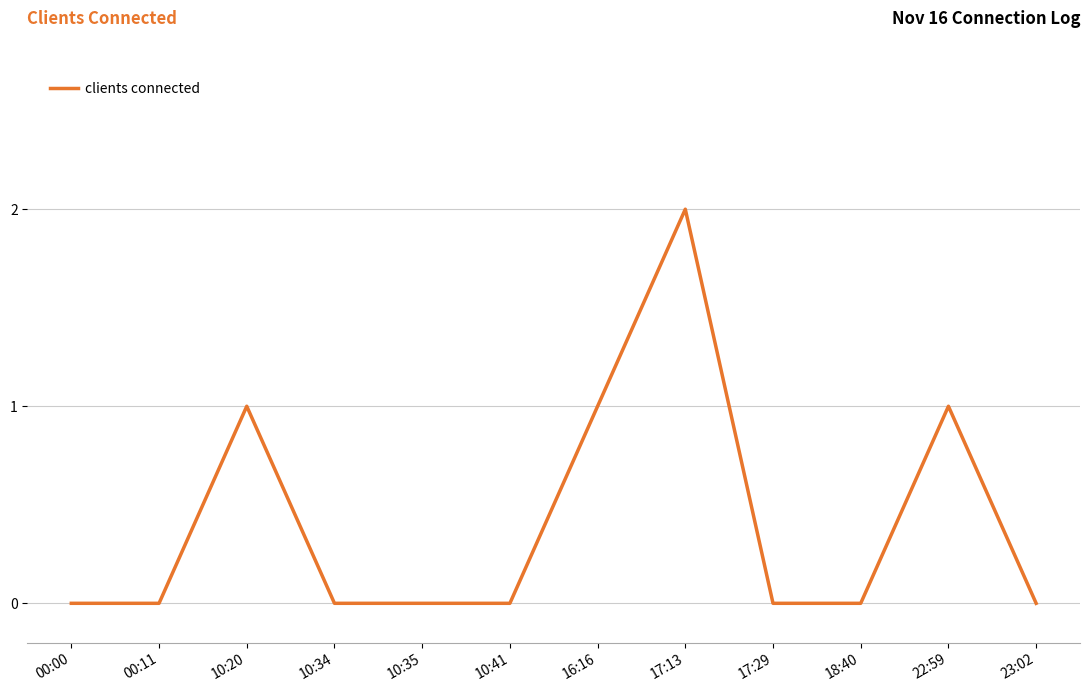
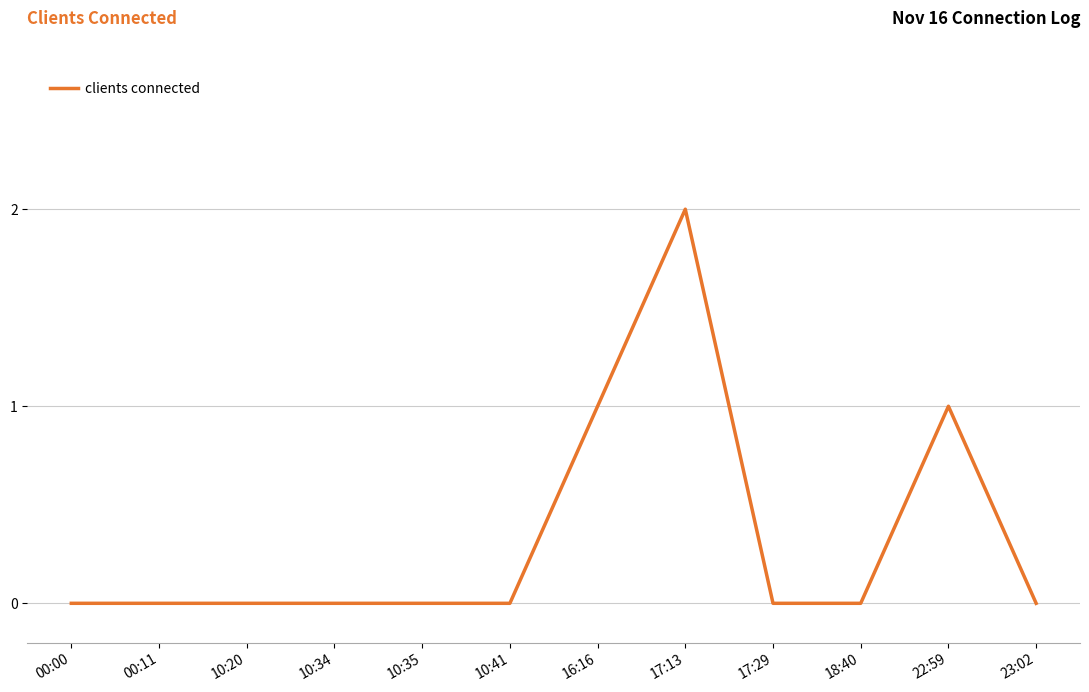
10:20: 1 -> 0
